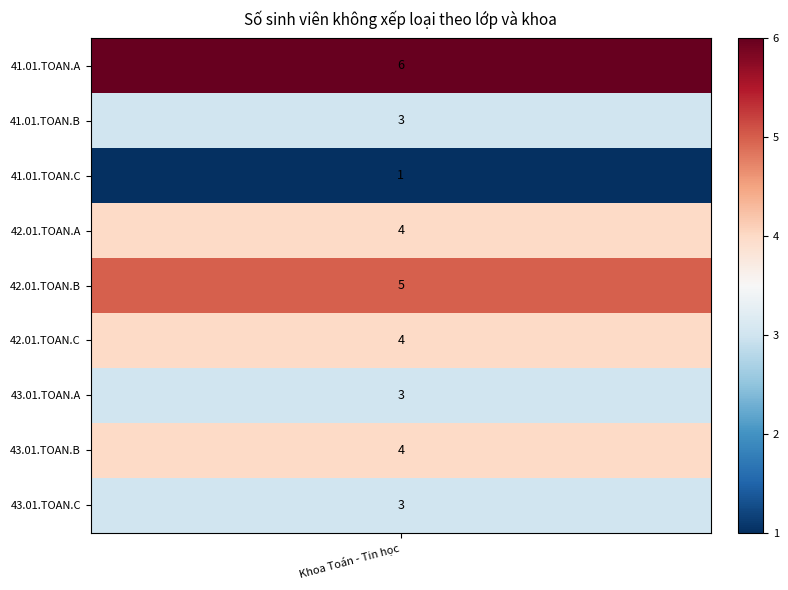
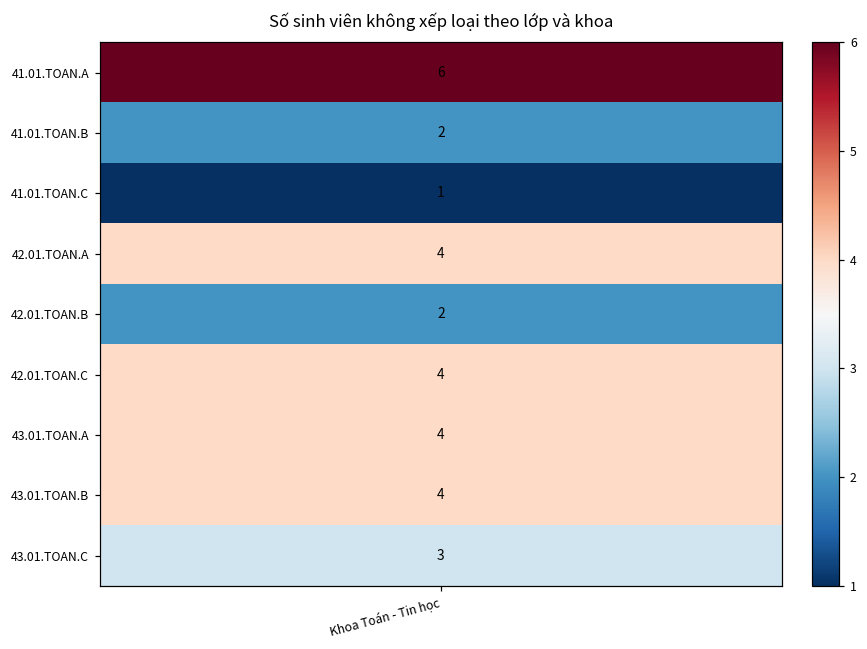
41.01.TOAN.B, Khoa Toán - Tin học: 3 -> 2
42.01.TOAN.B, Khoa Toán - Tin học: 5 -> 2
43.01.TOAN.A, Khoa Toán - Tin học: 3 -> 4
